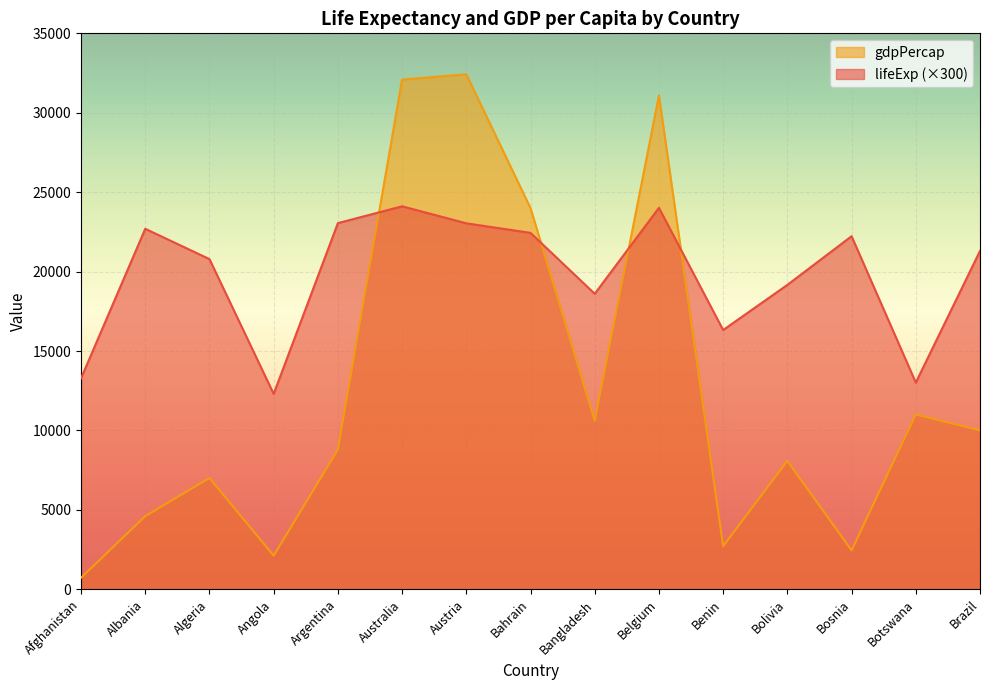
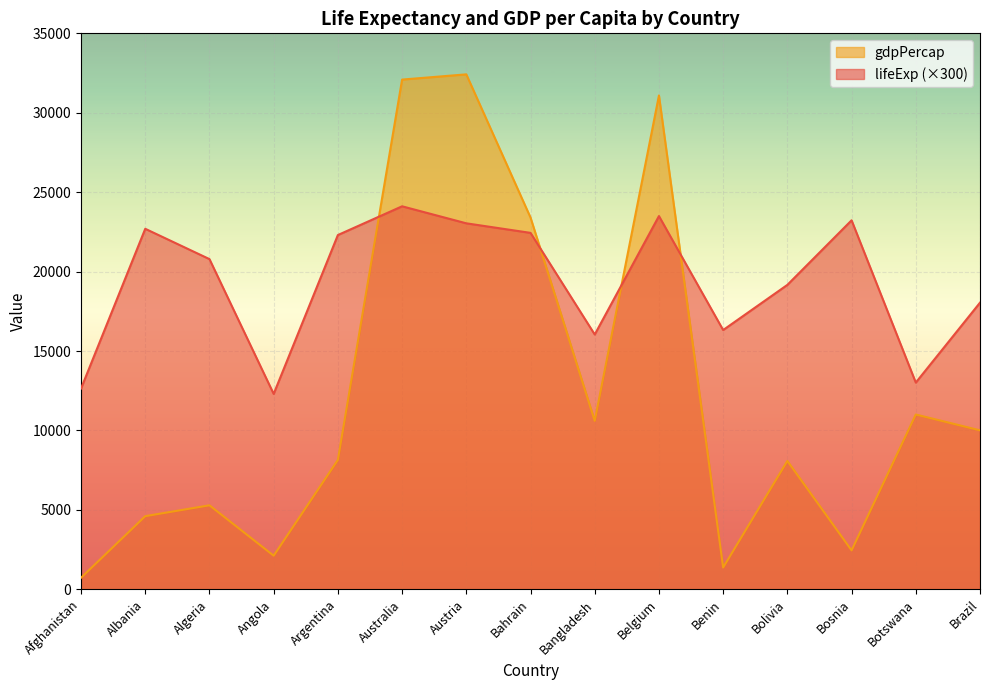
lifeExp (×300), Afghanistan: 13300 -> 12600
gdpPercap, Algeria: 7000 -> 5300
gdpPercap, Argentina: 8800 -> 8100
lifeExp (×300), Argentina: 23100 -> 22300
gdpPercap, Bahrain: 24000 -> 23400
lifeExp (×300), Bangladesh: 18600 -> 16000
lifeExp (×300), Belgium: 24000 -> 23500
gdpPercap, Benin: 2700 -> 1400
lifeExp (×300), Bosnia: 22200 -> 23200
lifeExp (×300), Brazil: 21300 -> 18000
